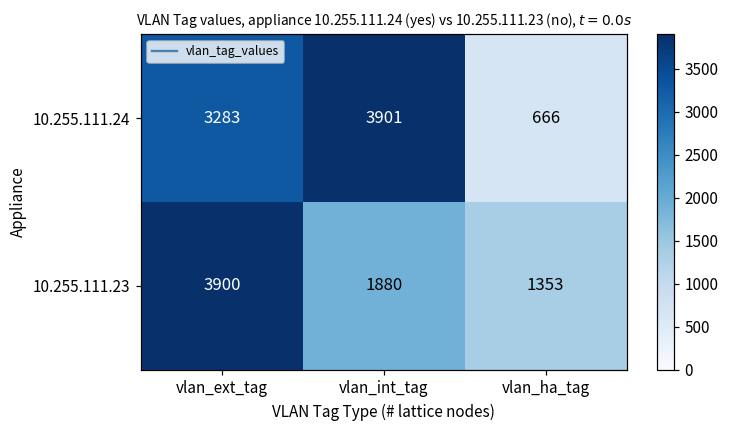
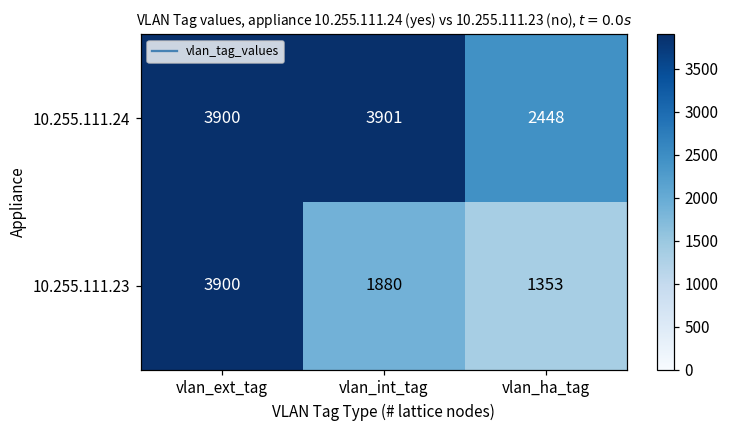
10.255.111.24, vlan_ext_tag: 3283 -> 3900
10.255.111.24, vlan_ha_tag: 666 -> 2448
